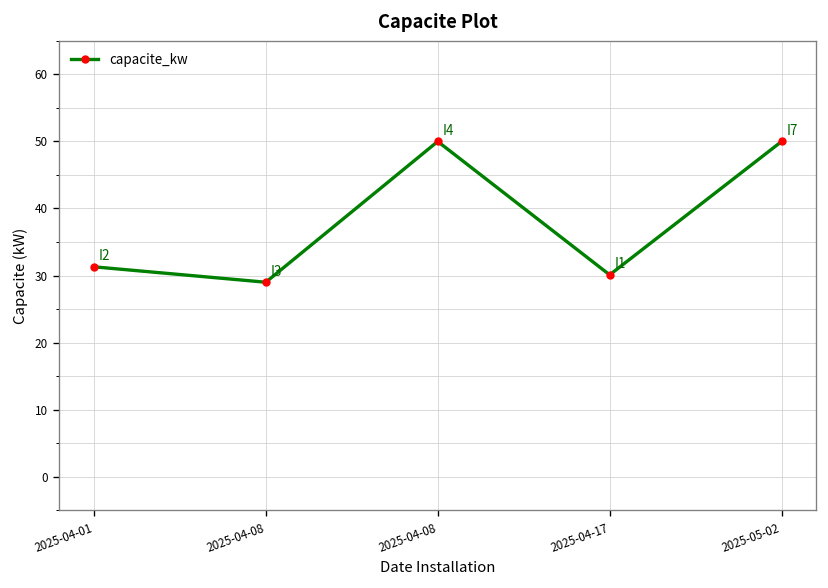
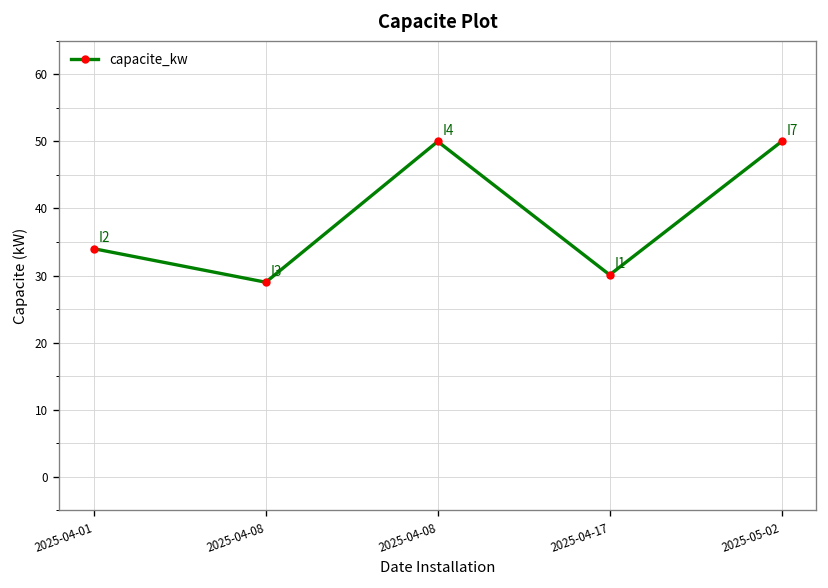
2025-04-01: 31 -> 34
